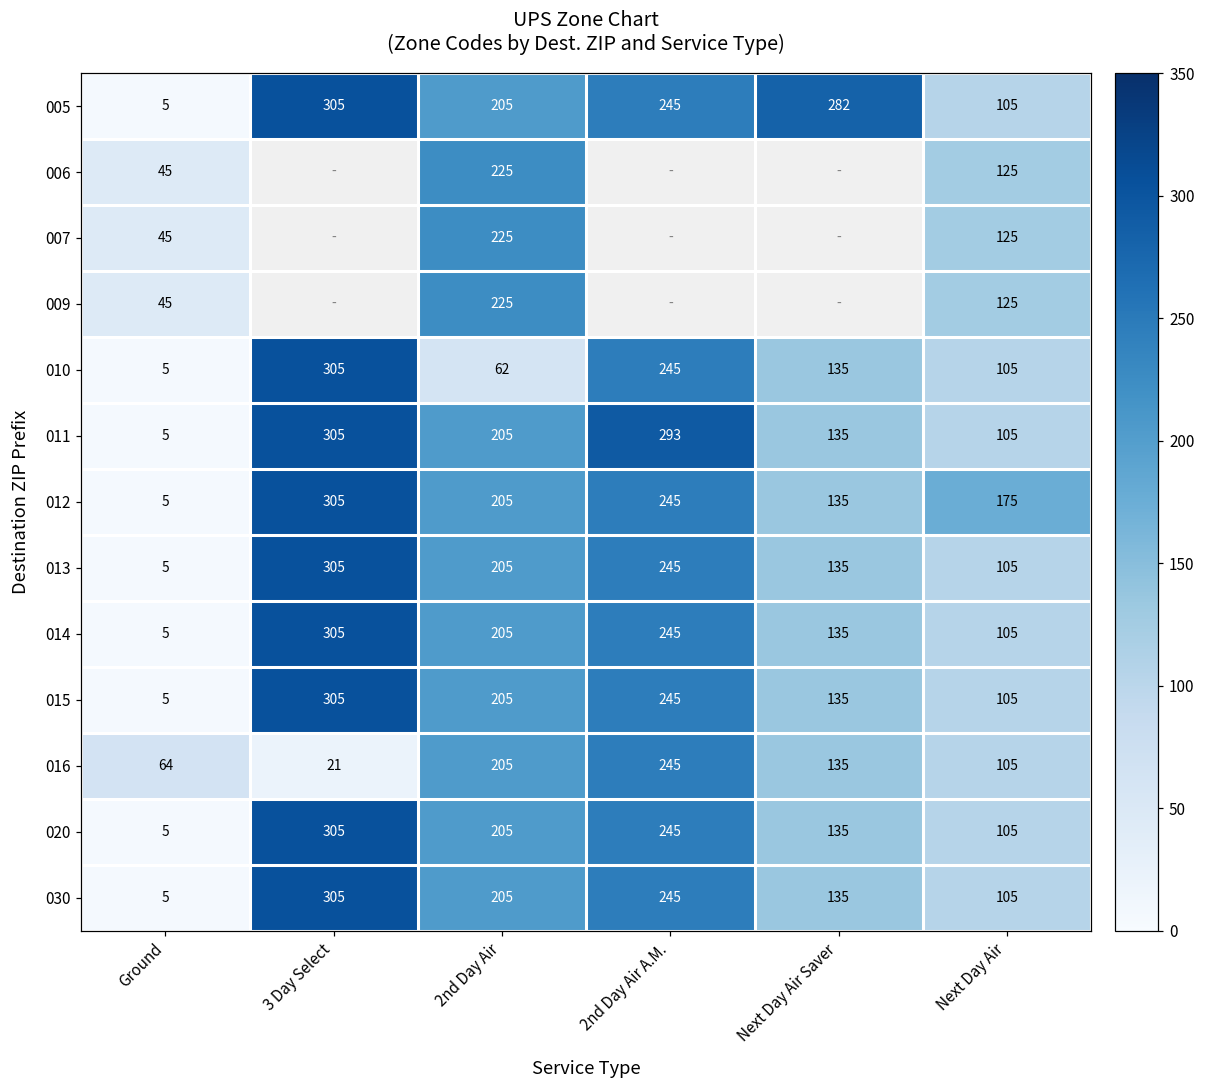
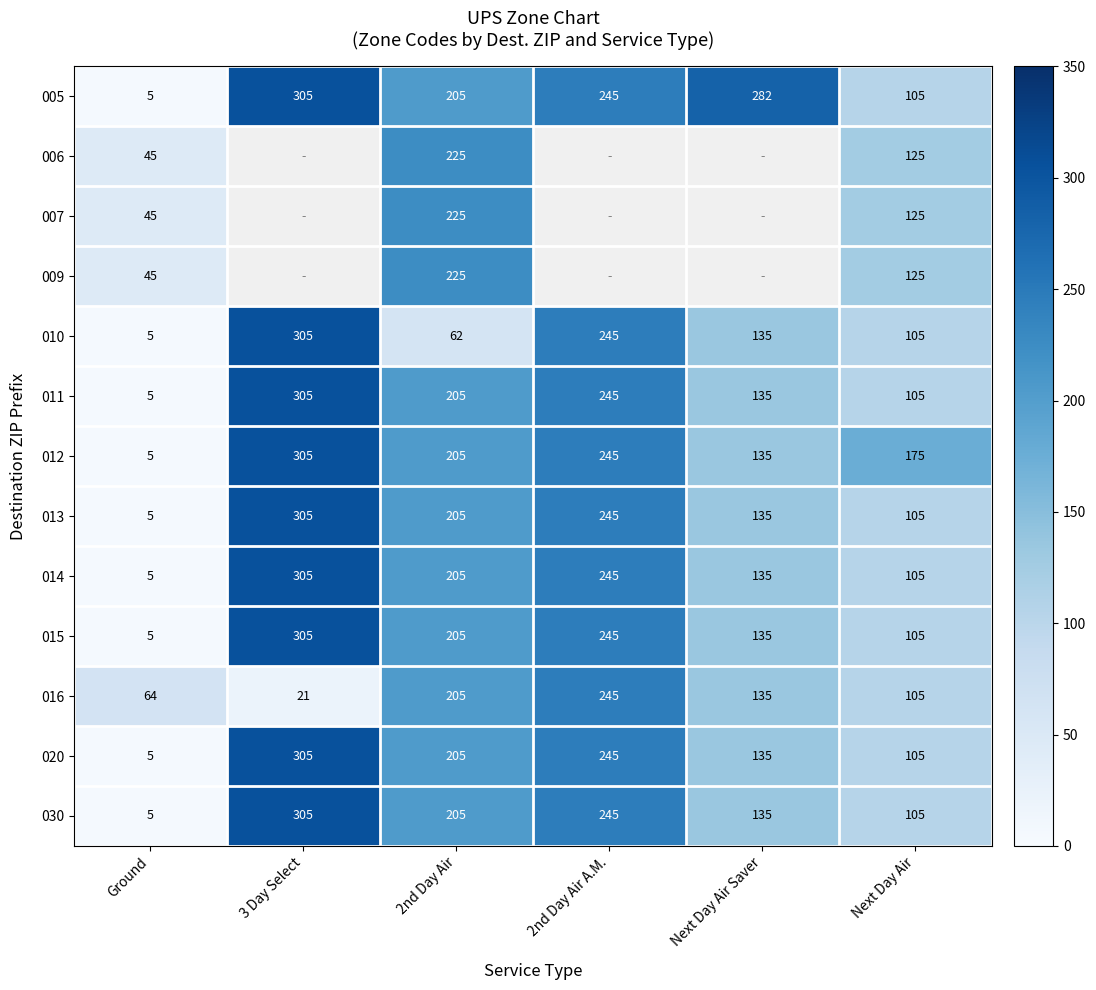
011, 2nd Day Air A.M.: 293 -> 245
